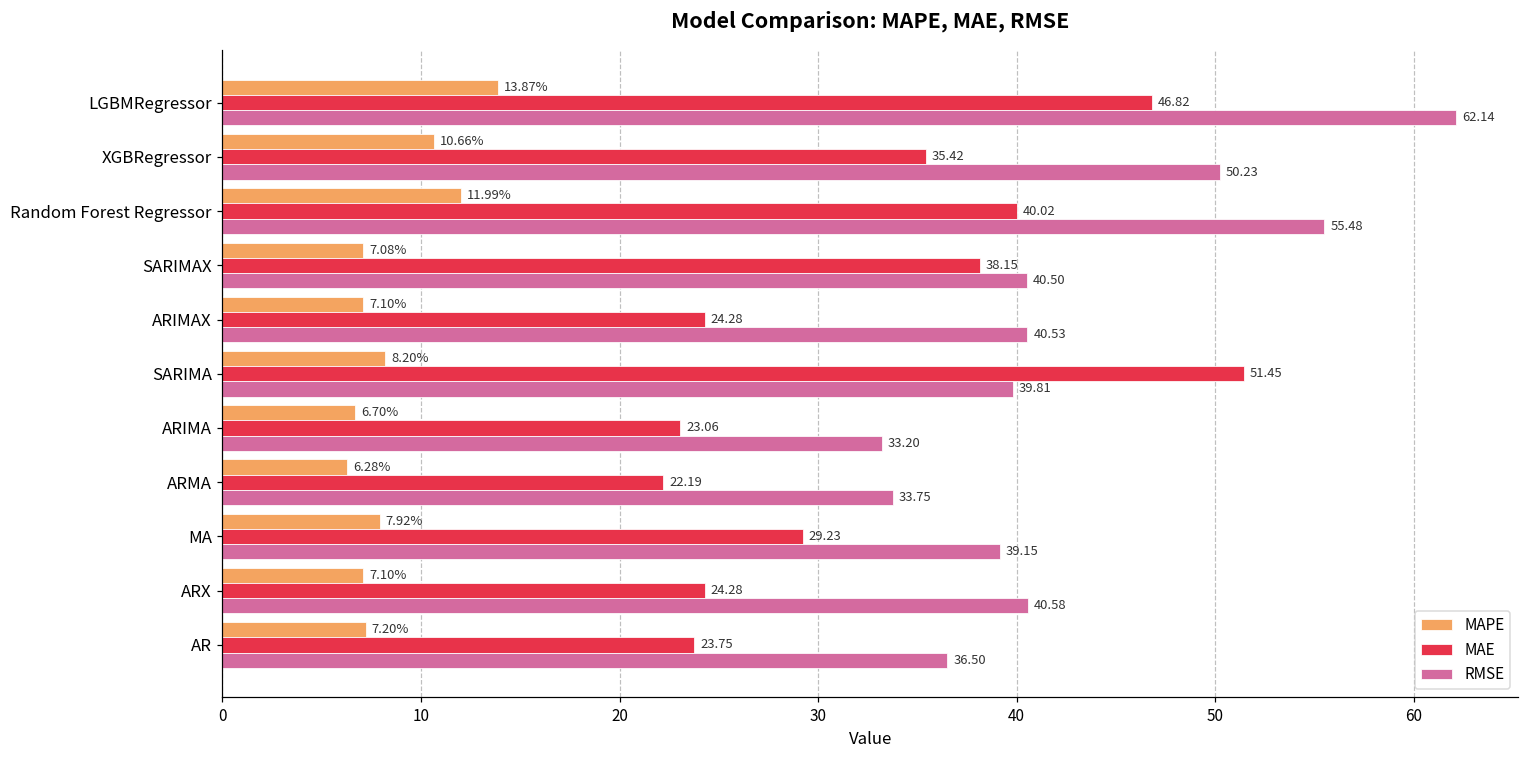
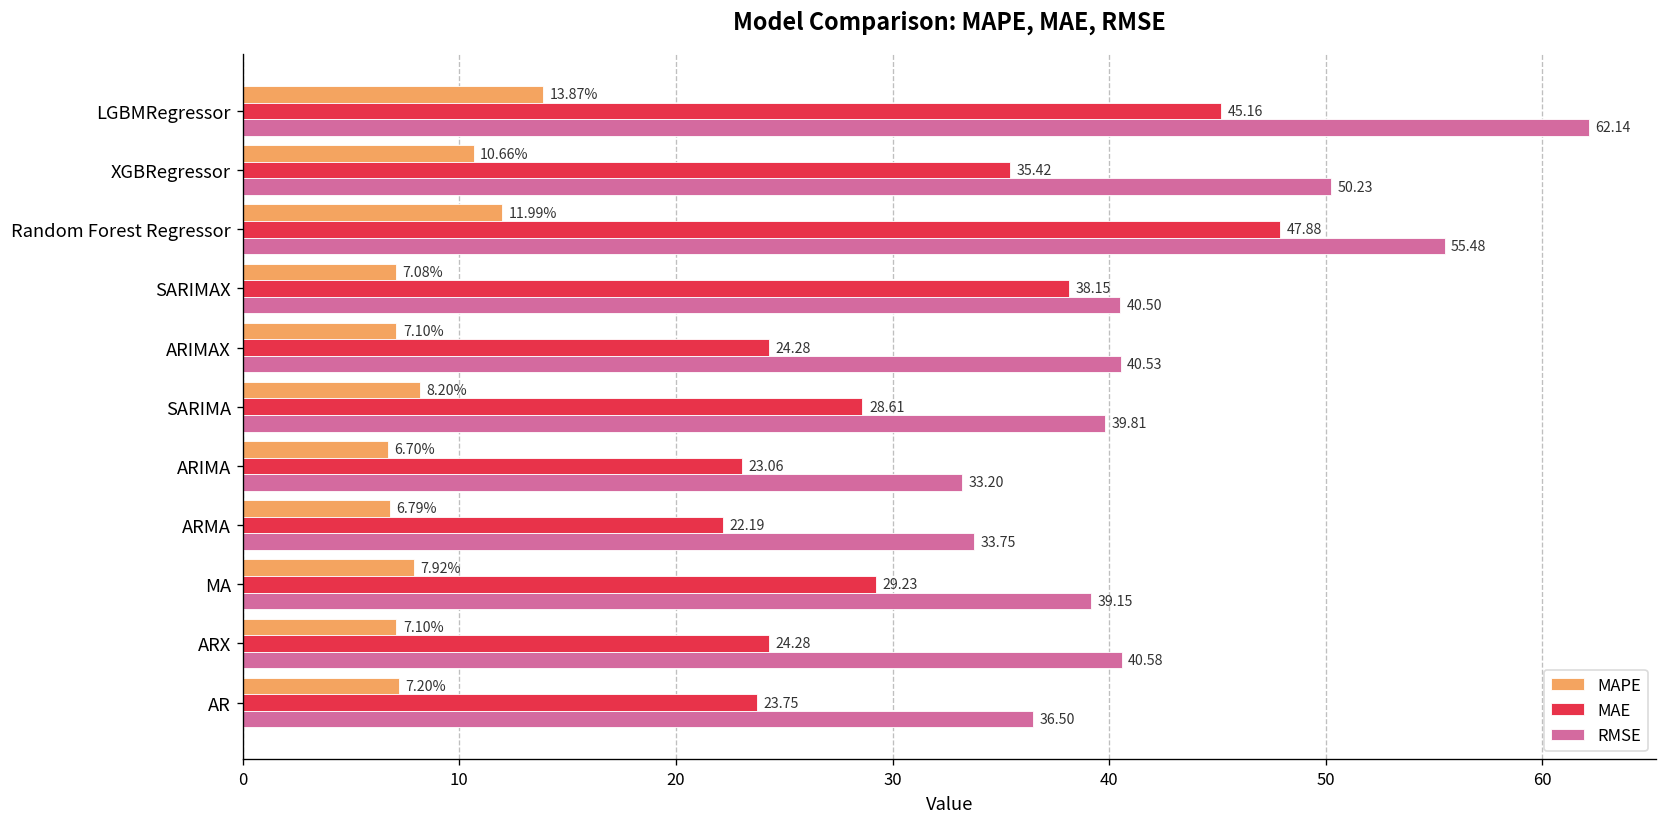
MAE, LGBMRegressor: 46.82 -> 45.16
MAE, Random Forest Regressor: 40.02 -> 47.88
MAE, SARIMA: 51.45 -> 28.61
MAPE, ARMA: 6.28% -> 6.79%
